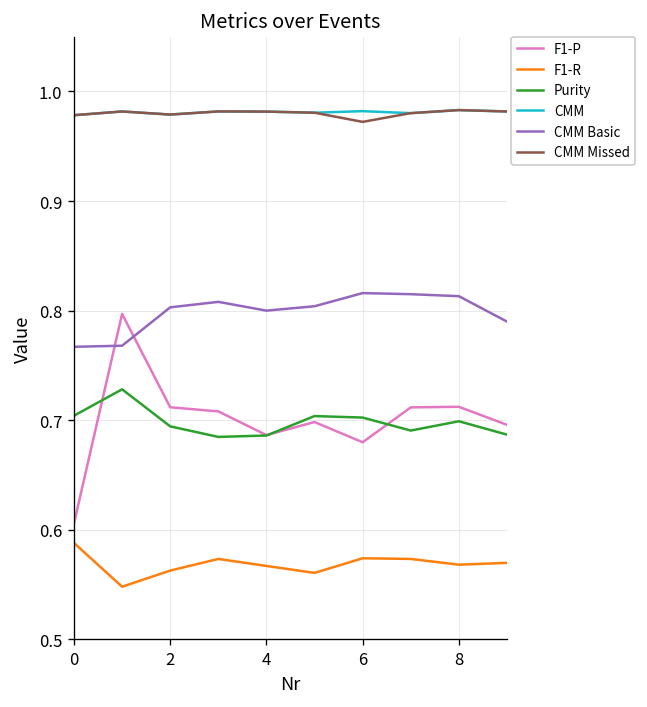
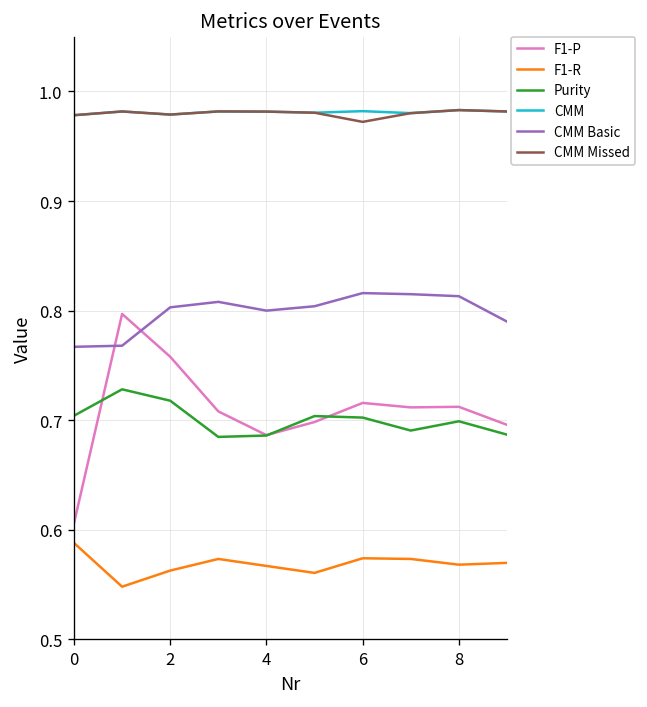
F1-P, 2: 0.71 -> 0.76
Purity, 2: 0.69 -> 0.72
F1-P, 6: 0.68 -> 0.72
